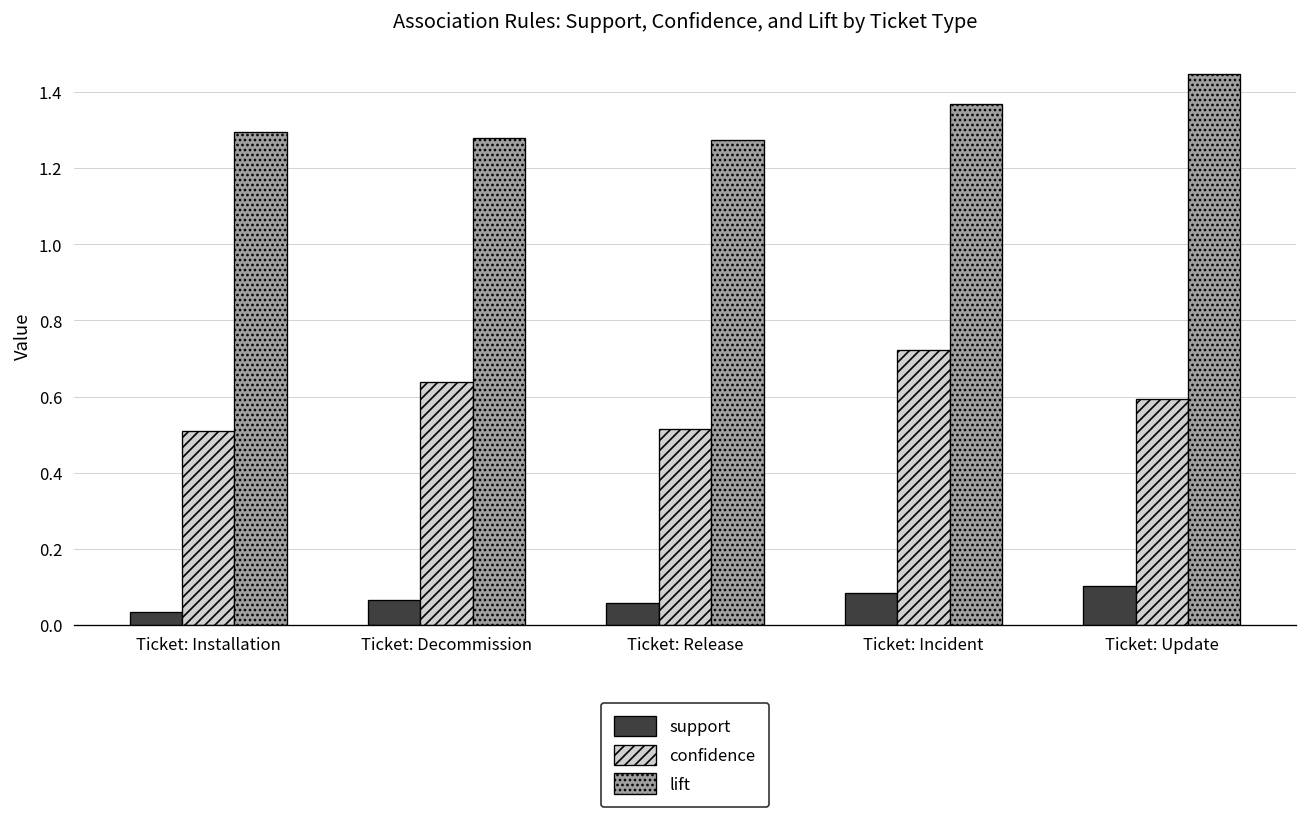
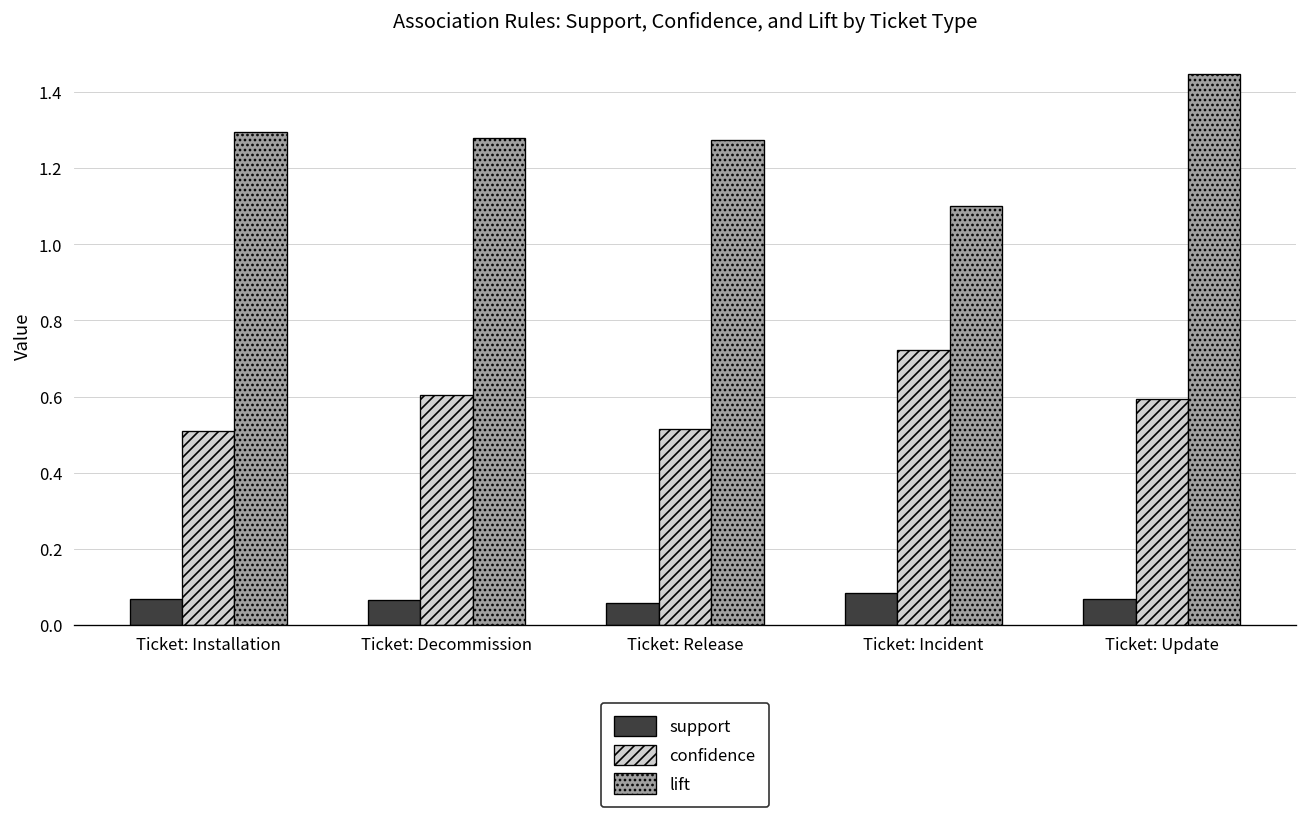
support, Ticket: Installation: 0.03 -> 0.07
confidence, Ticket: Decommission: 0.64 -> 0.60
lift, Ticket: Incident: 1.37 -> 1.10
support, Ticket: Update: 0.10 -> 0.07
